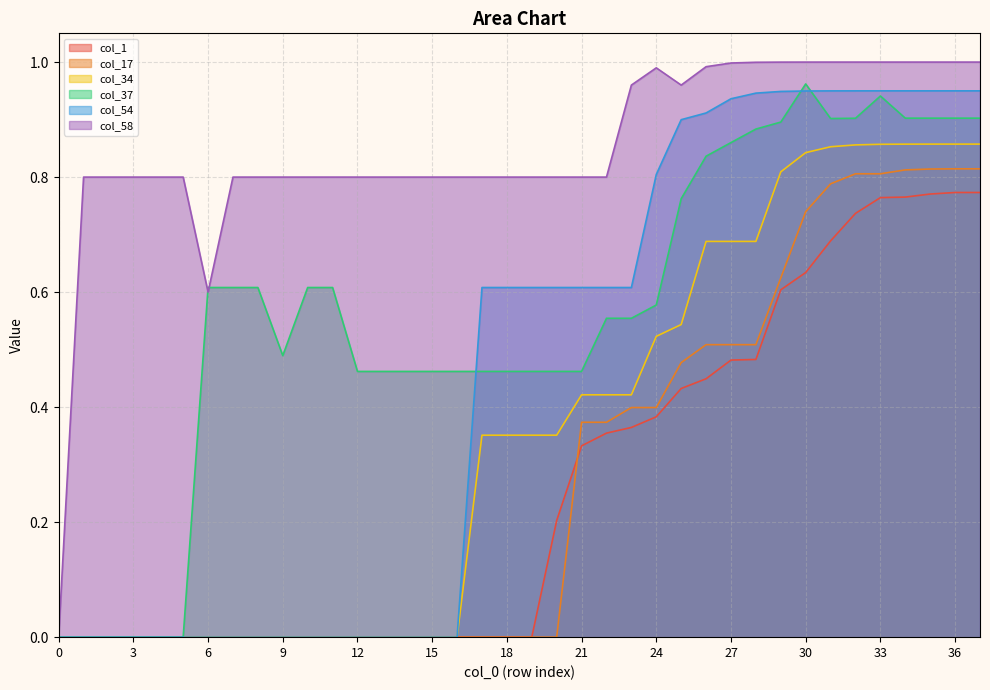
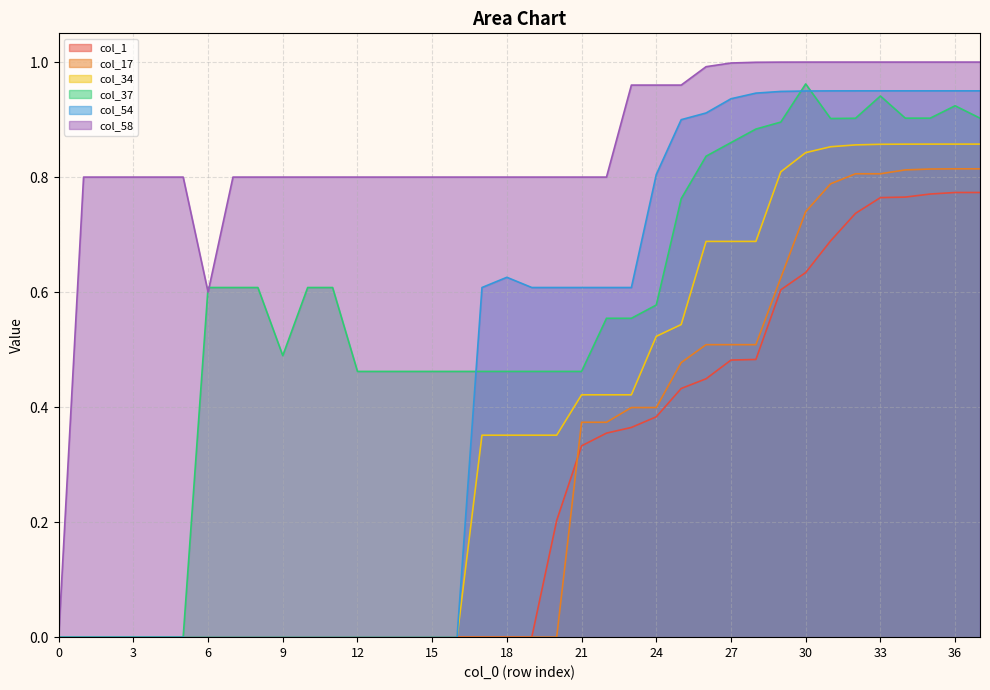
col_54, 18: 0.61 -> 0.63
col_58, 24: 0.99 -> 0.96
col_37, 36: 0.90 -> 0.92
